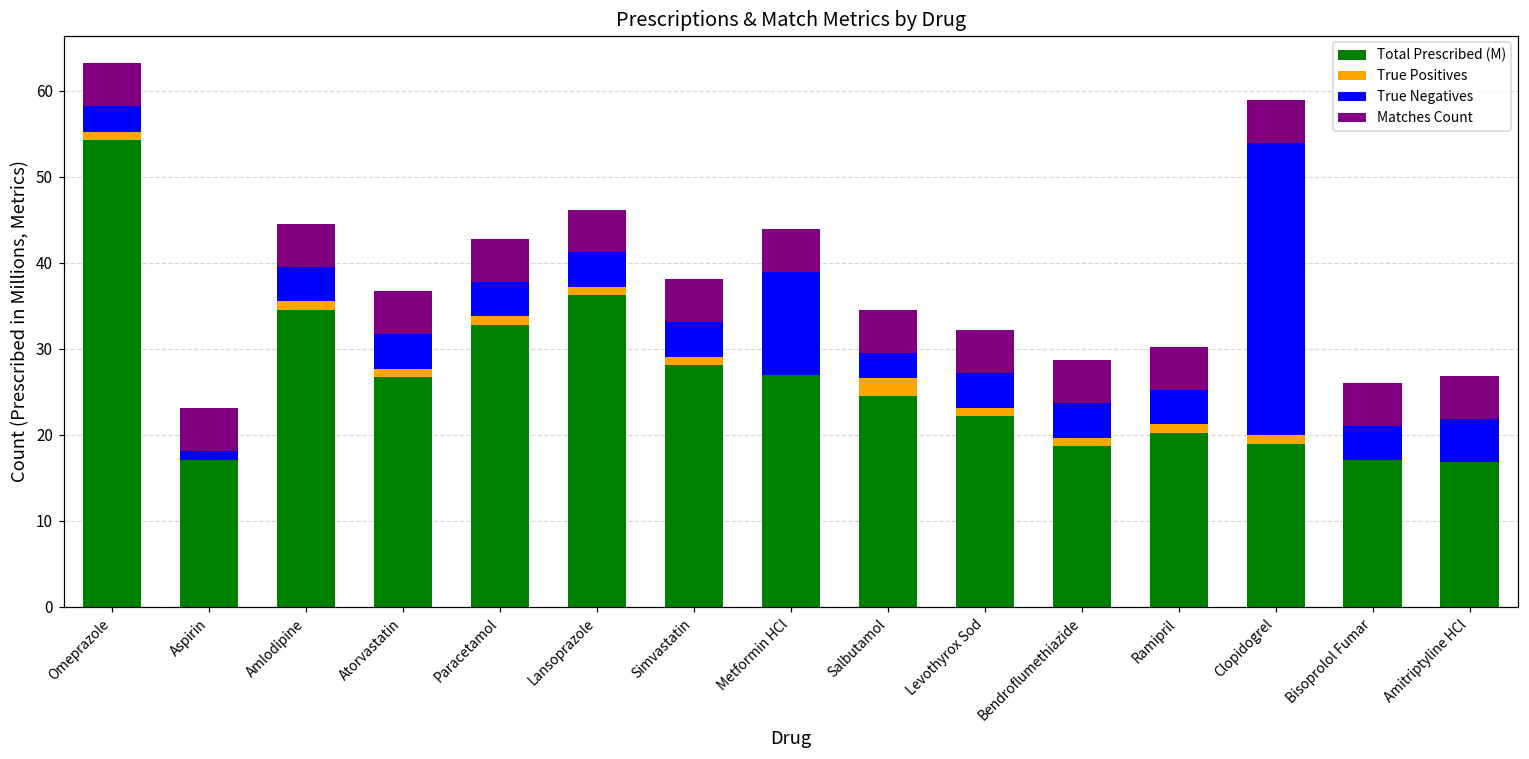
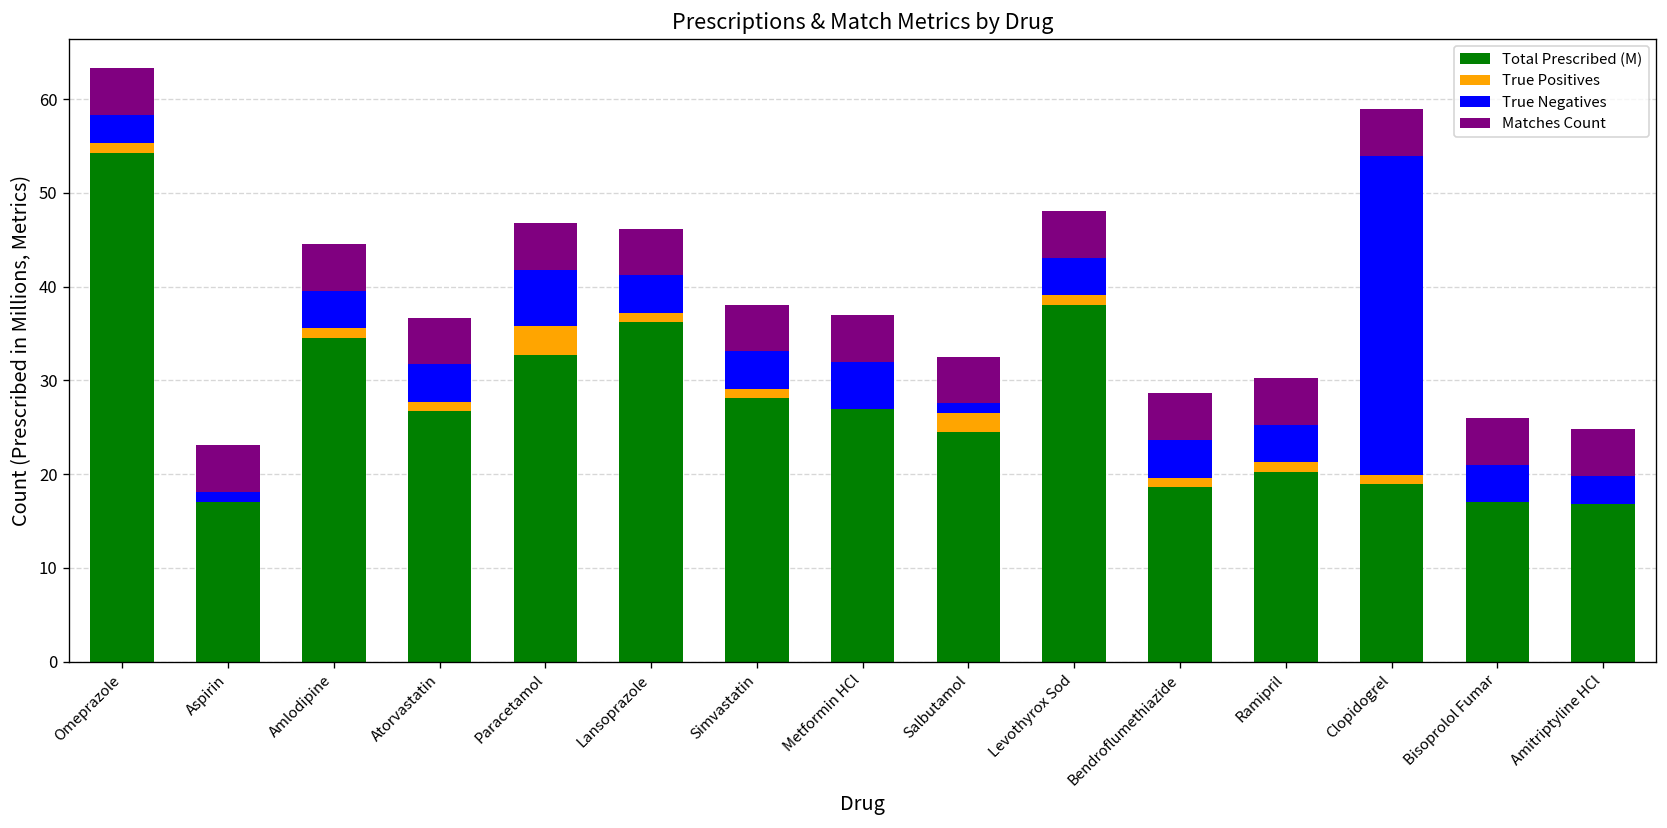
True Positives, Paracetamol: 1 -> 3
True Negatives, Paracetamol: 4 -> 6
True Negatives, Metformin HCl: 12 -> 5
True Negatives, Salbutamol: 3 -> 1
Total Prescribed (M), Levothyrox Sod: 22 -> 38
True Negatives, Amitriptyline HCl: 5 -> 3
